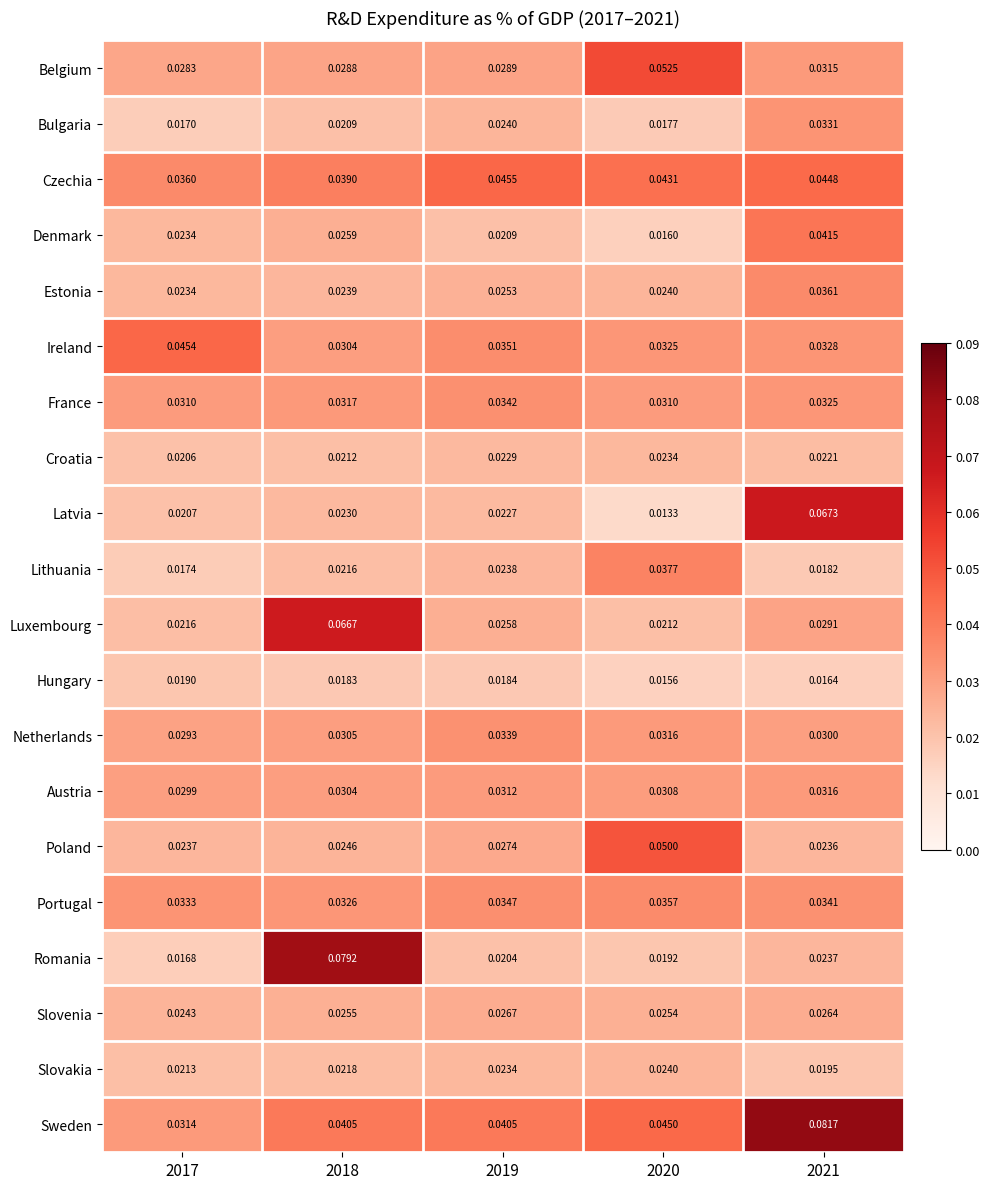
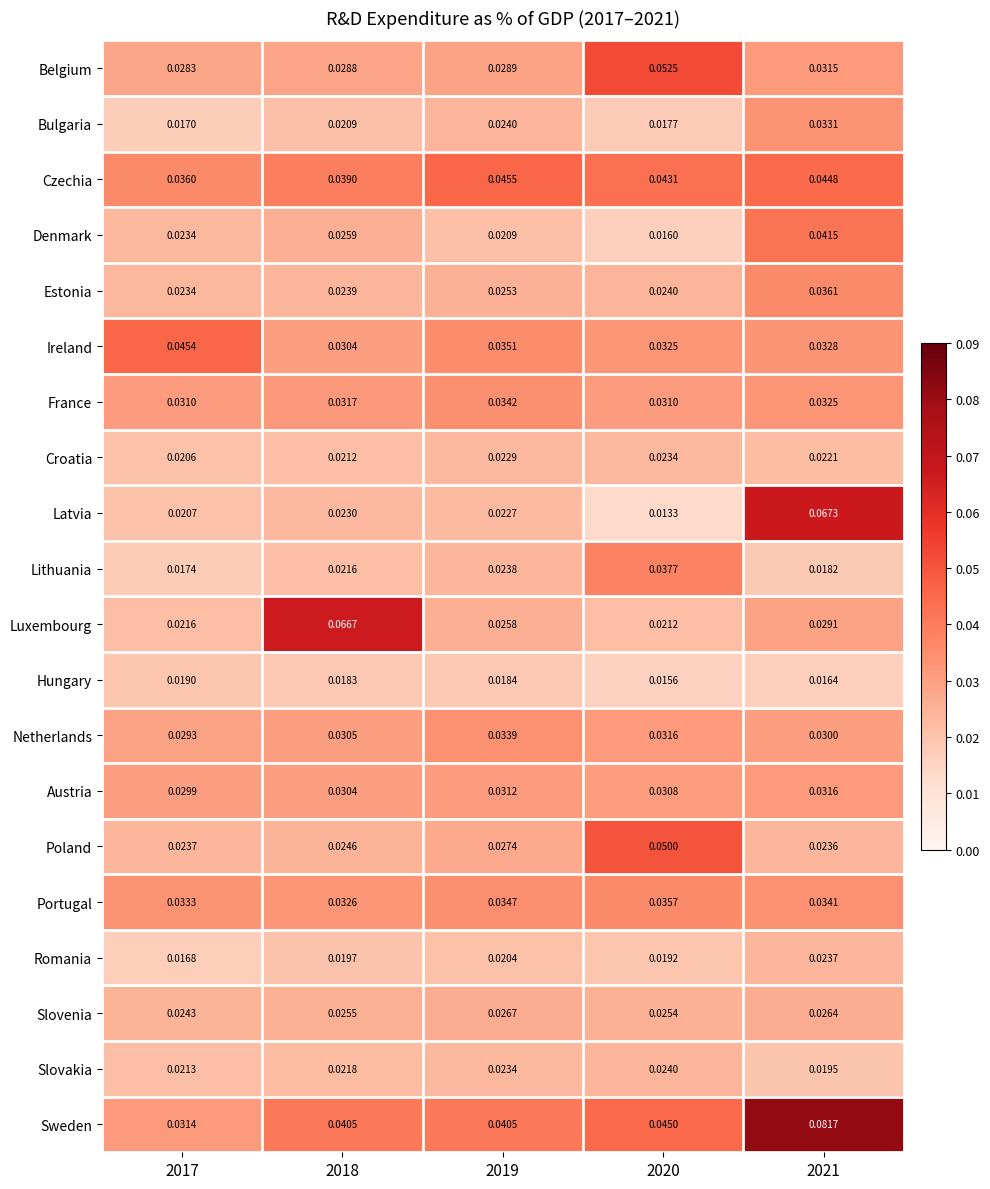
Romania, 2018: 0.0792 -> 0.0197
